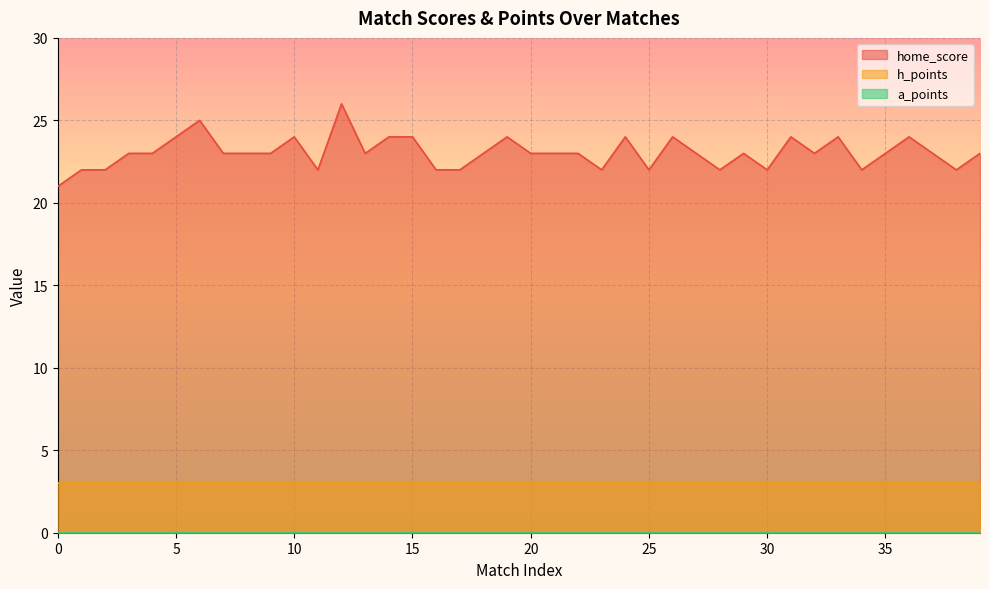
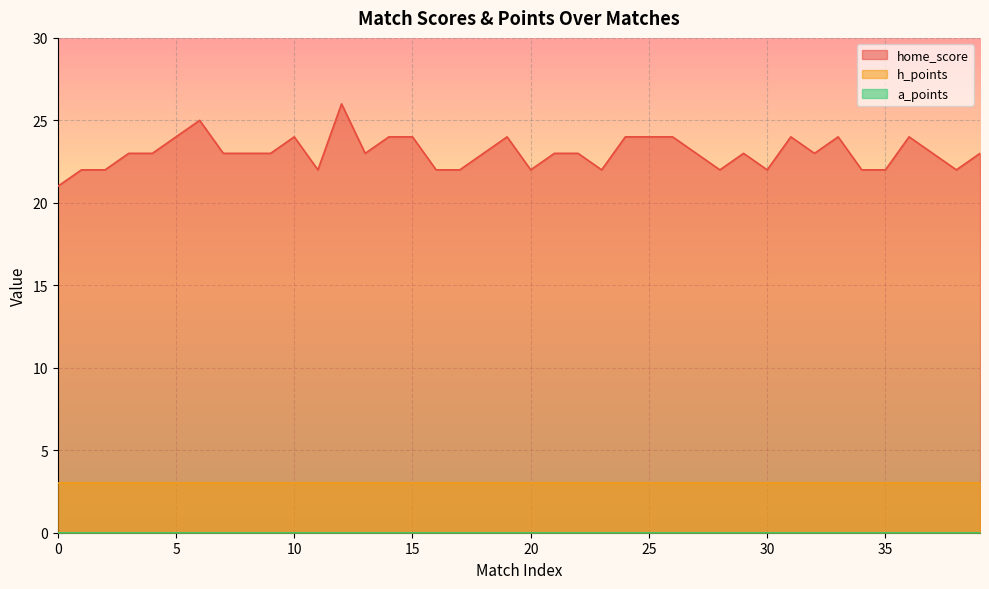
home_score, 20: 23 -> 22
home_score, 25: 22 -> 24
home_score, 35: 23 -> 22
